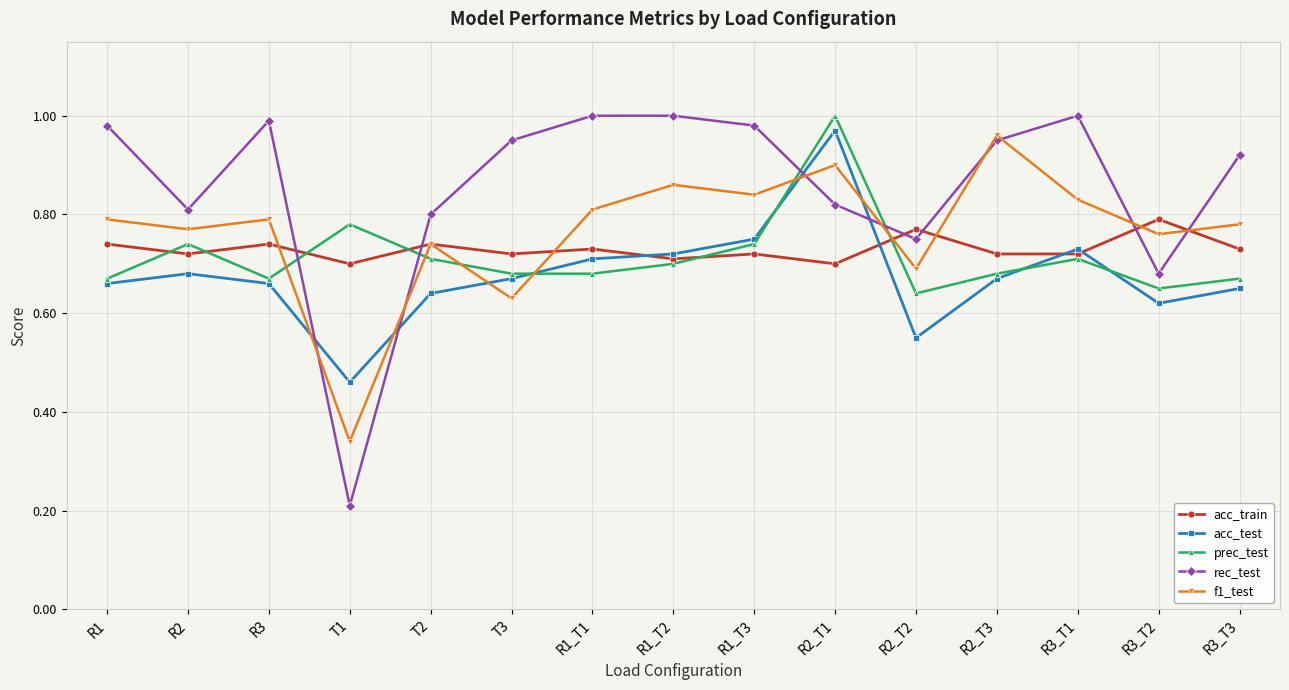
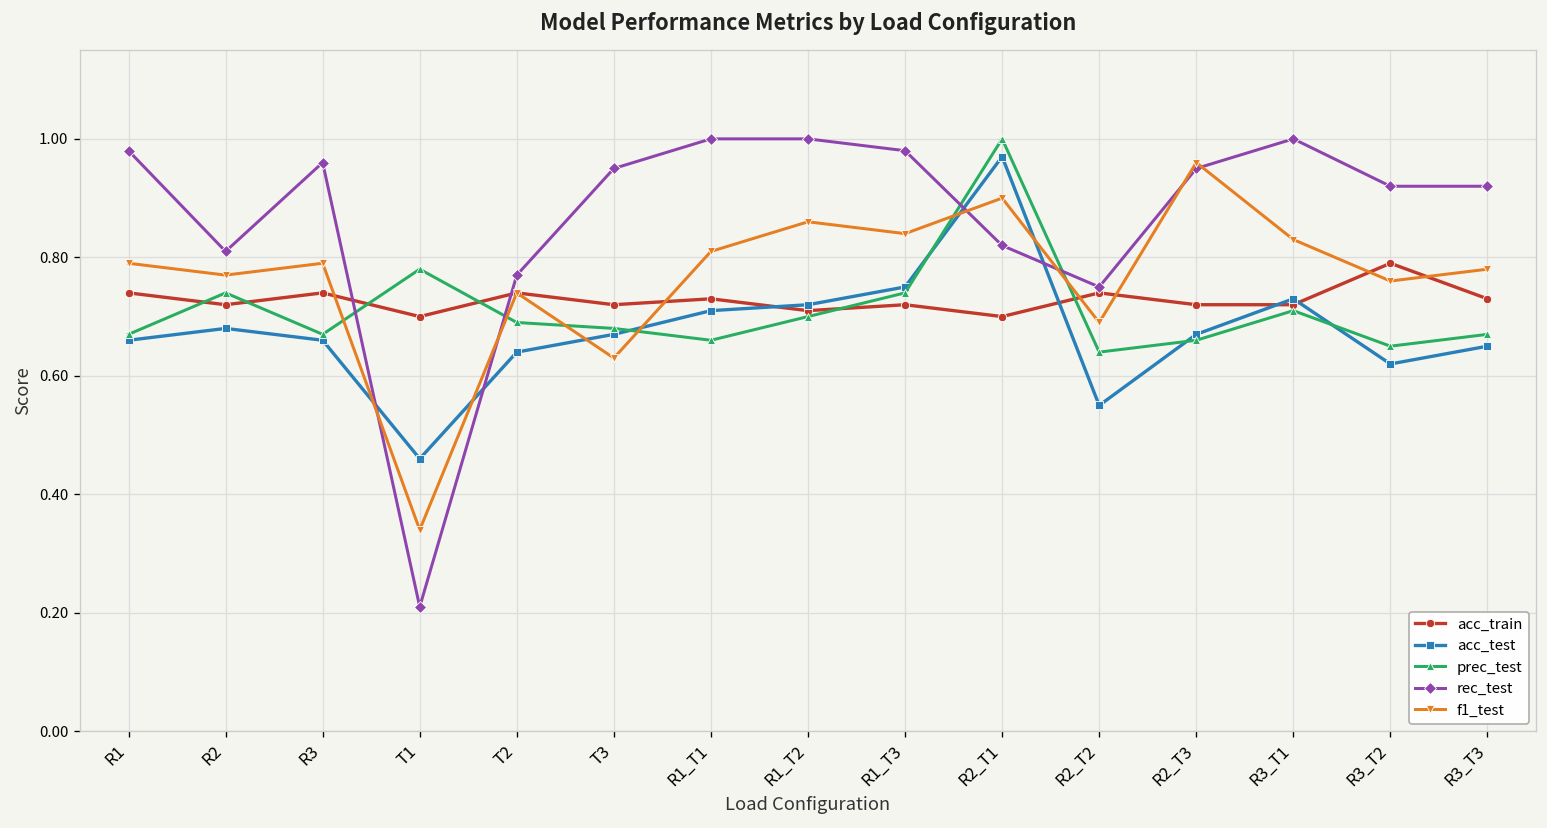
rec_test, R3: 0.99 -> 0.96
prec_test, T2: 0.71 -> 0.69
rec_test, T2: 0.80 -> 0.77
prec_test, R1_T1: 0.68 -> 0.66
acc_train, R2_T2: 0.77 -> 0.74
prec_test, R2_T3: 0.68 -> 0.66
rec_test, R3_T2: 0.68 -> 0.92
